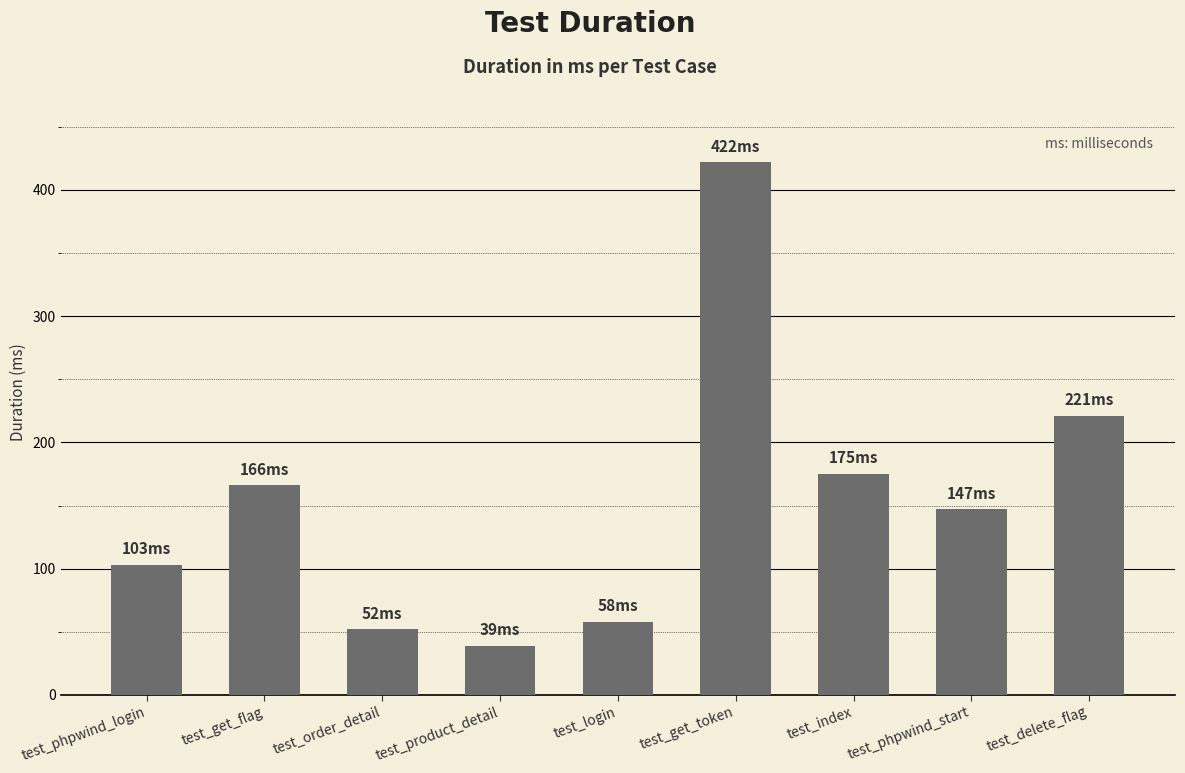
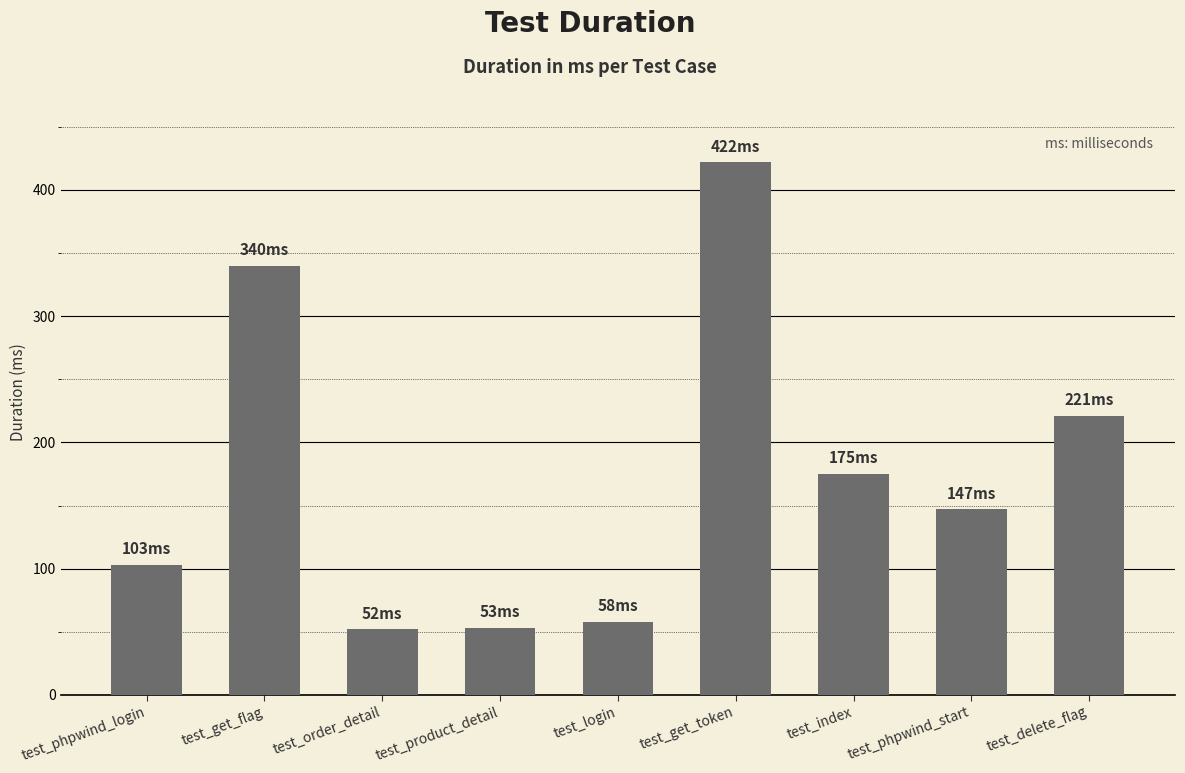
test_get_flag: 166 -> 340
test_product_detail: 39 -> 53
